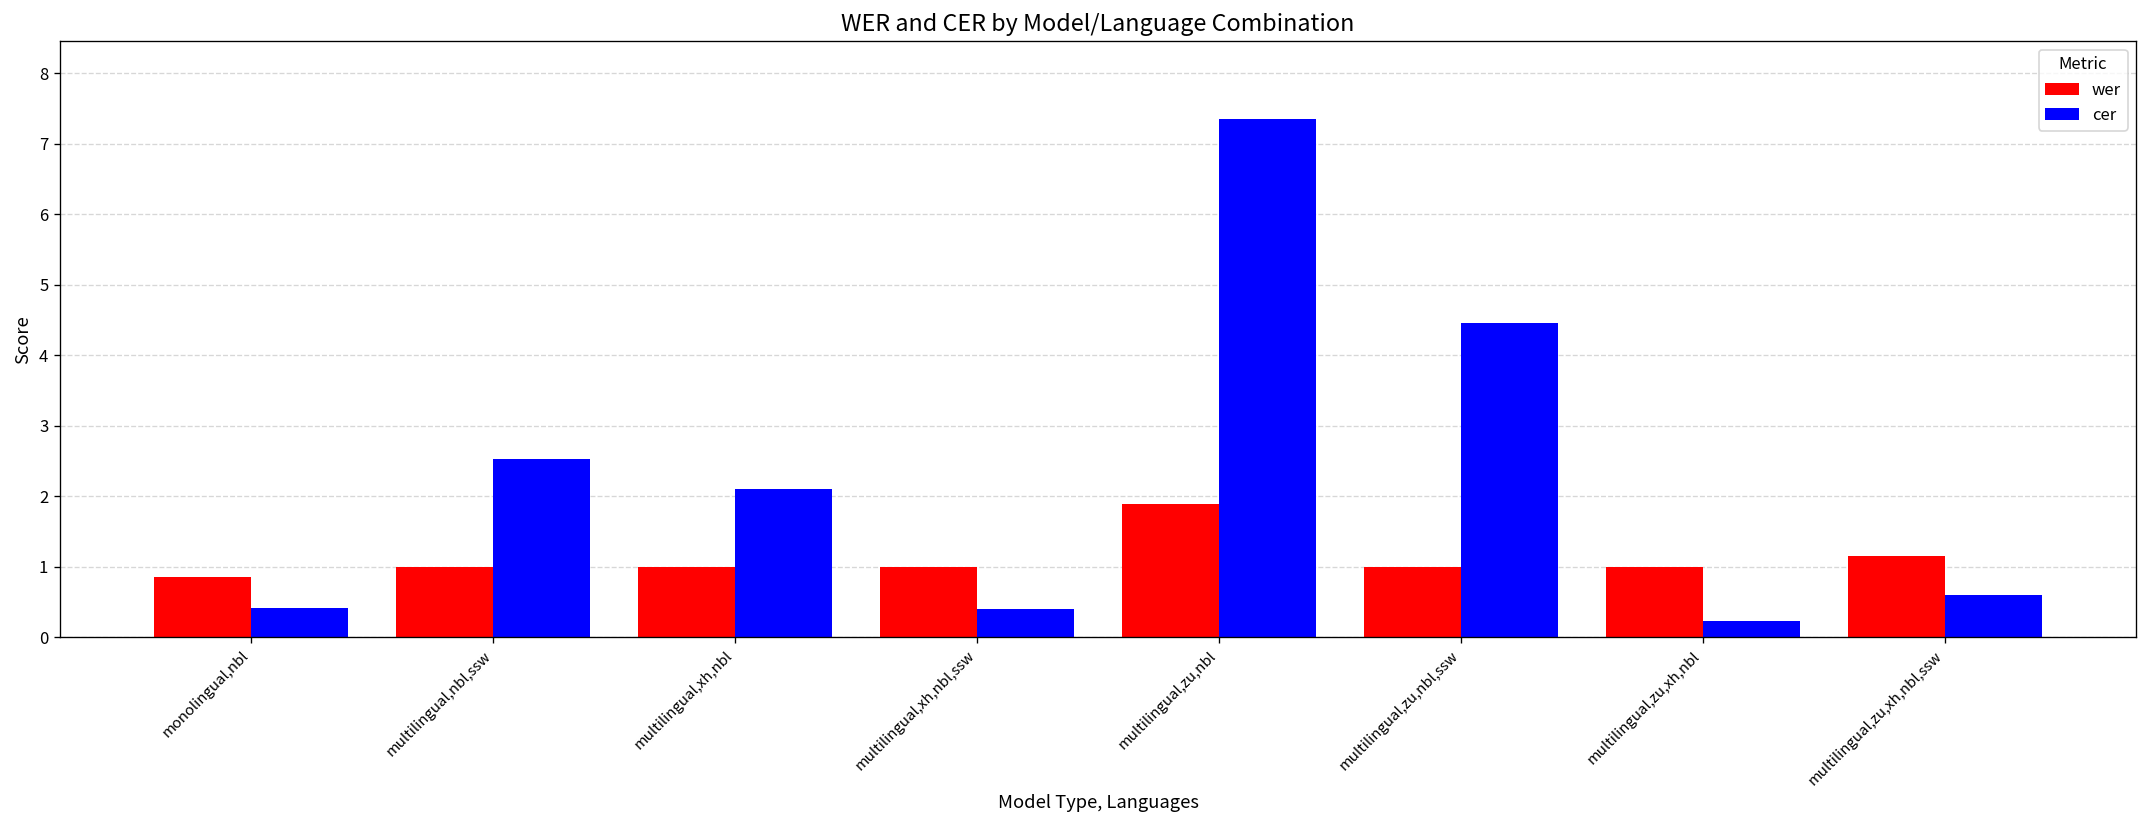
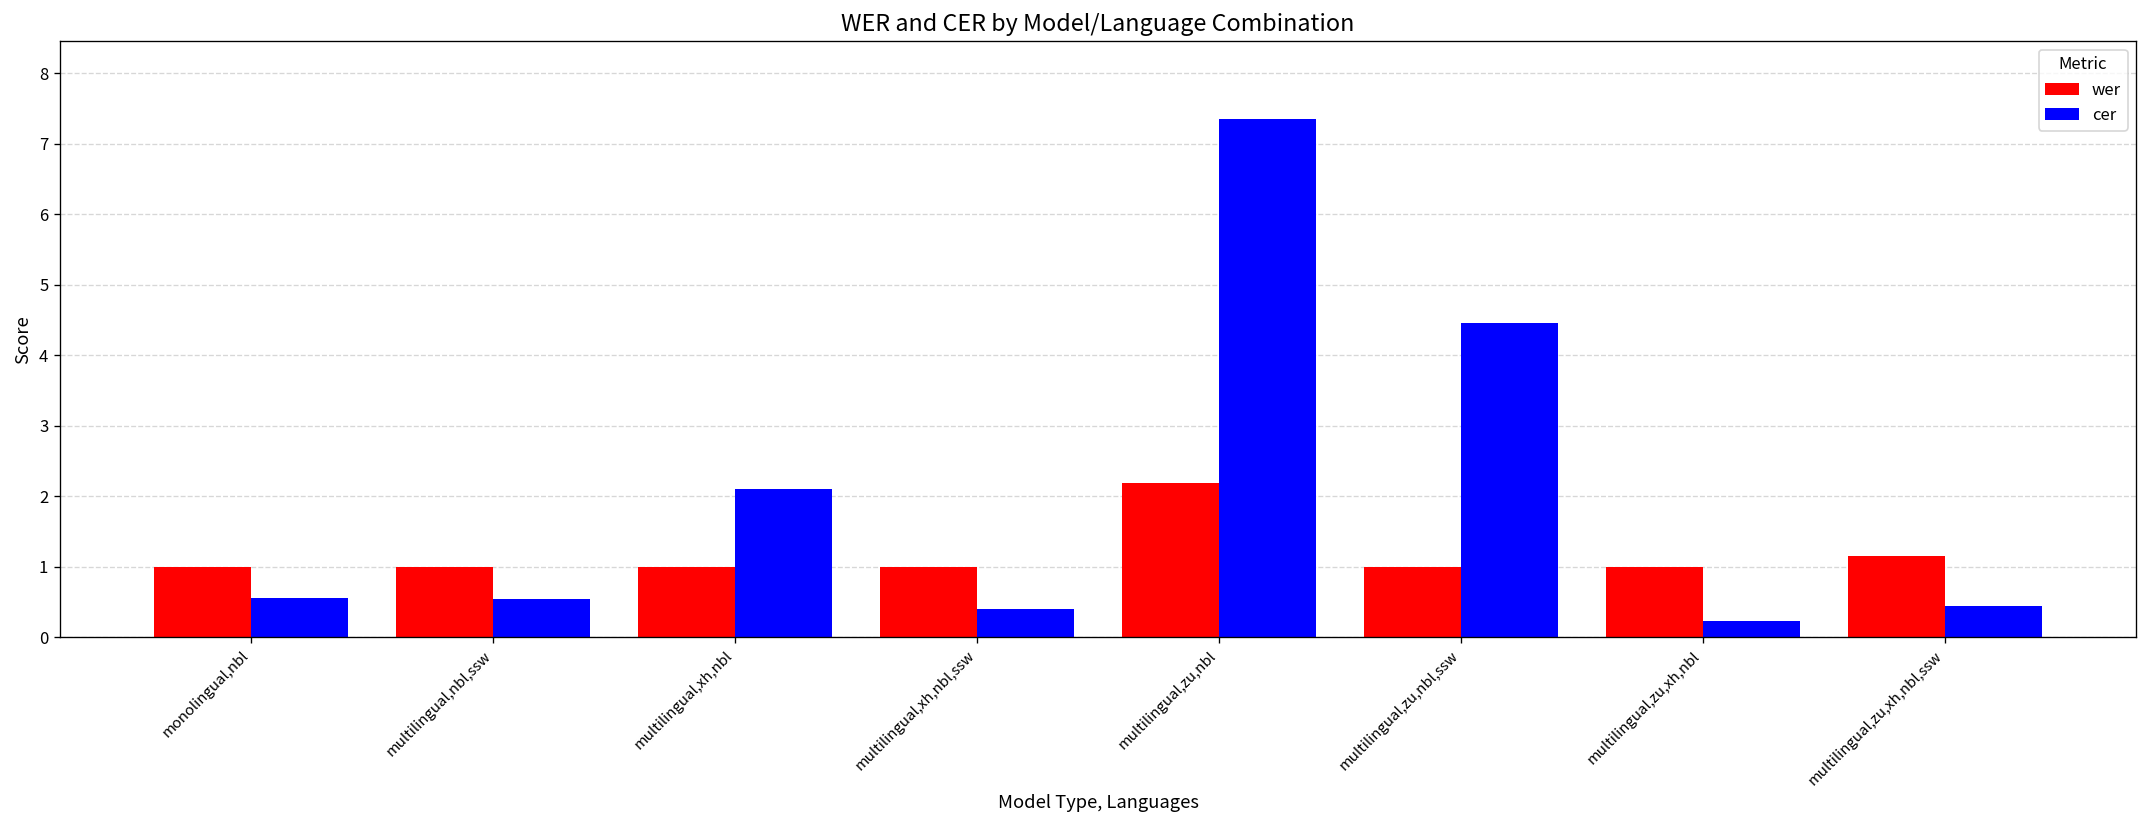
wer, monolingual,nbl: 0.9 -> 1.0
cer, monolingual,nbl: 0.4 -> 0.6
cer, multilingual,nbl,ssw: 2.5 -> 0.5
wer, multilingual,zu,nbl: 1.9 -> 2.2
cer, multilingual,zu,xh,nbl,ssw: 0.6 -> 0.4
